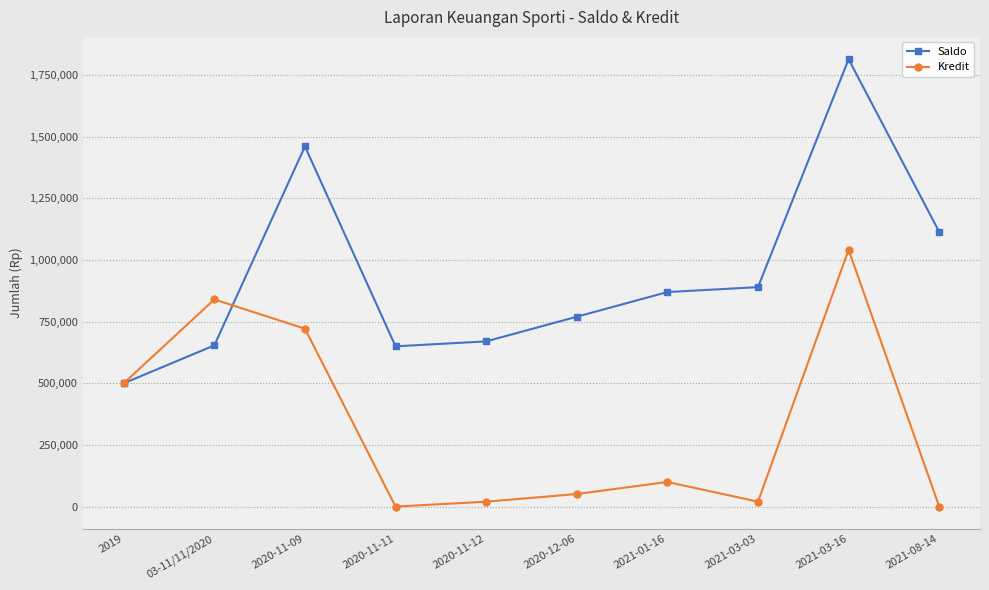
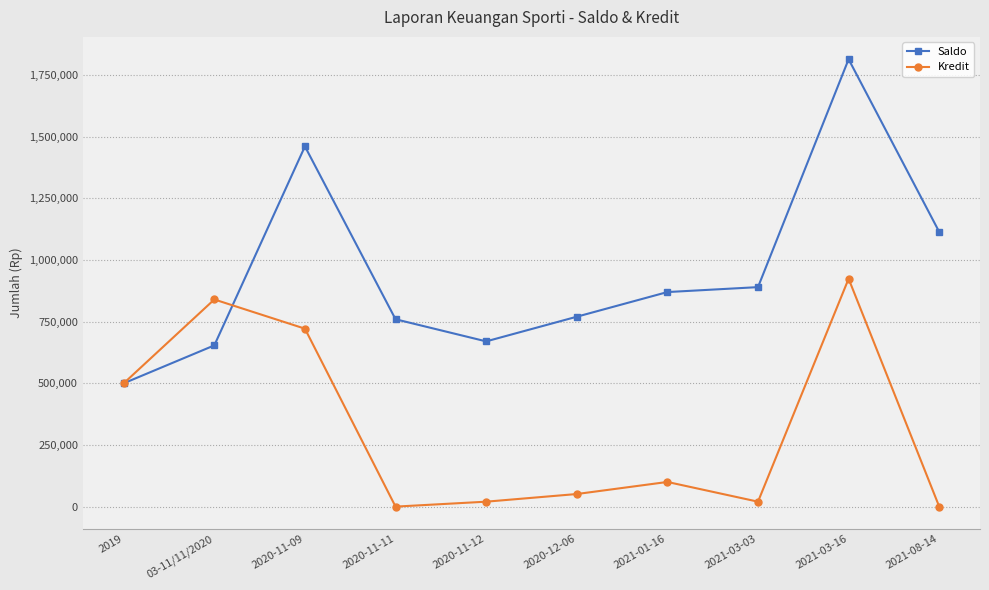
Saldo, 2020-11-11: 650,000 -> 760,000
Kredit, 2021-03-16: 1,040,000 -> 920,000
